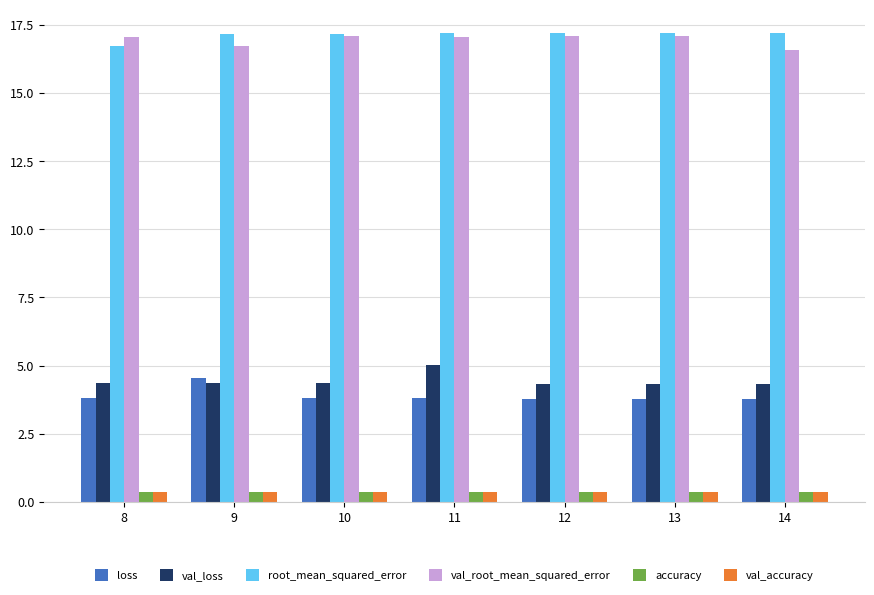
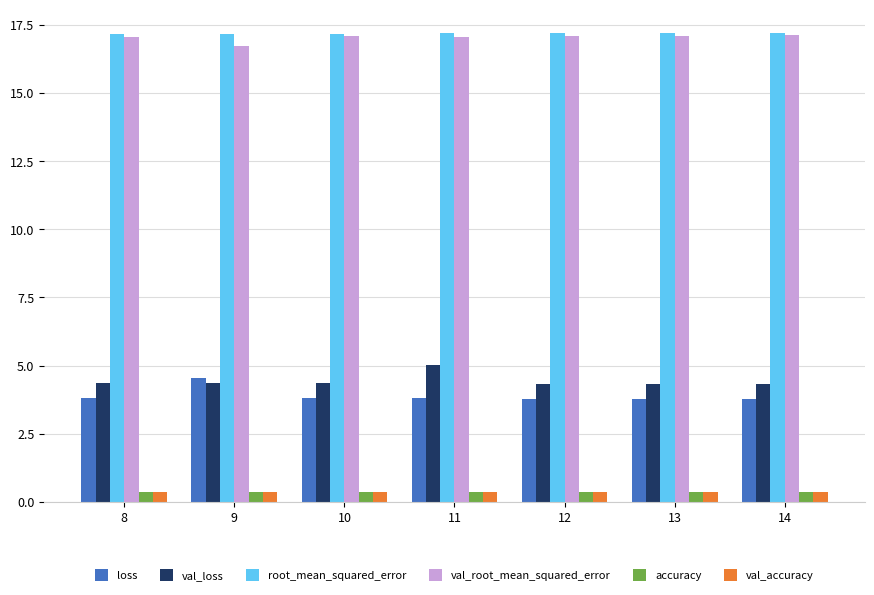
root_mean_squared_error, 8: 16.7 -> 17.2
val_root_mean_squared_error, 14: 16.6 -> 17.1
